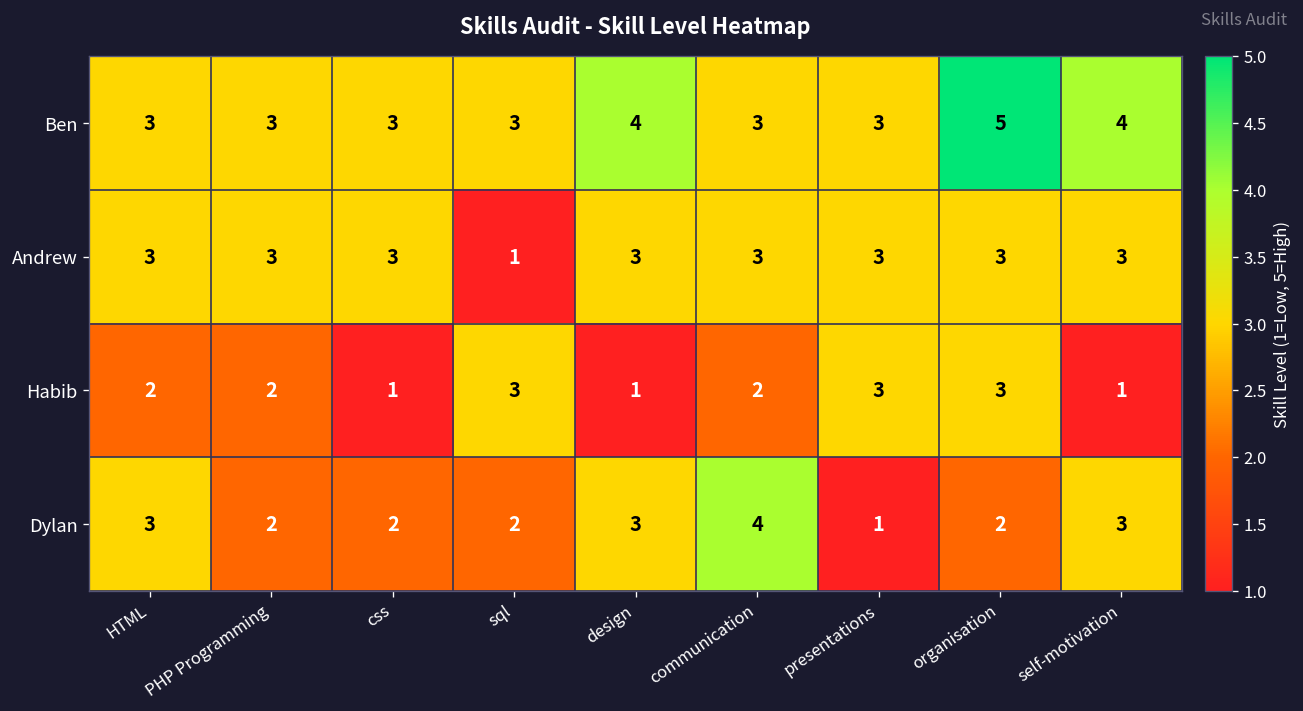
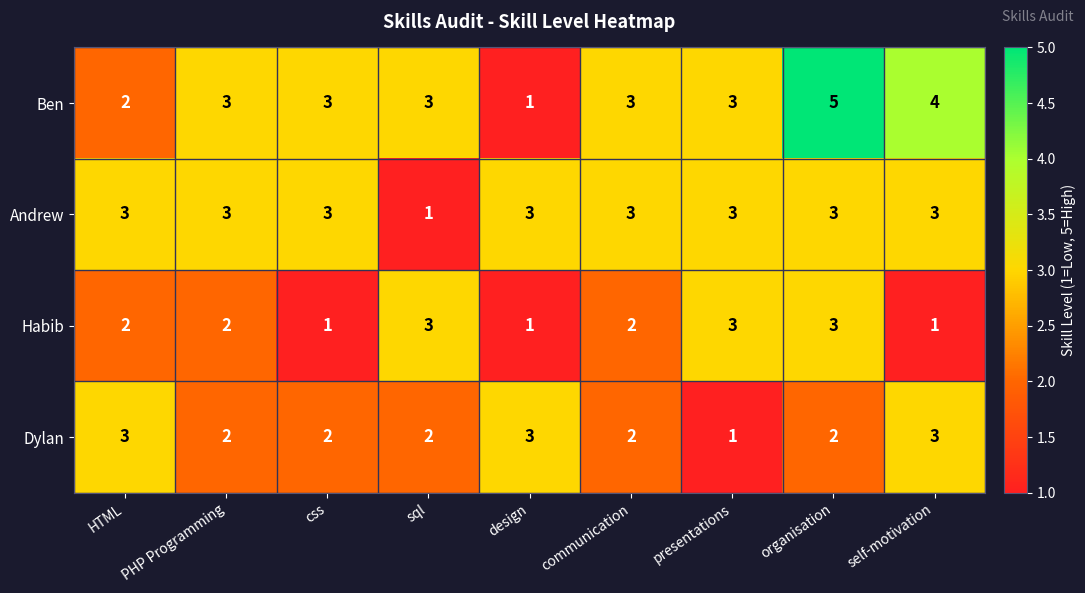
Ben, HTML: 3 -> 2
Ben, design: 4 -> 1
Dylan, communication: 4 -> 2
